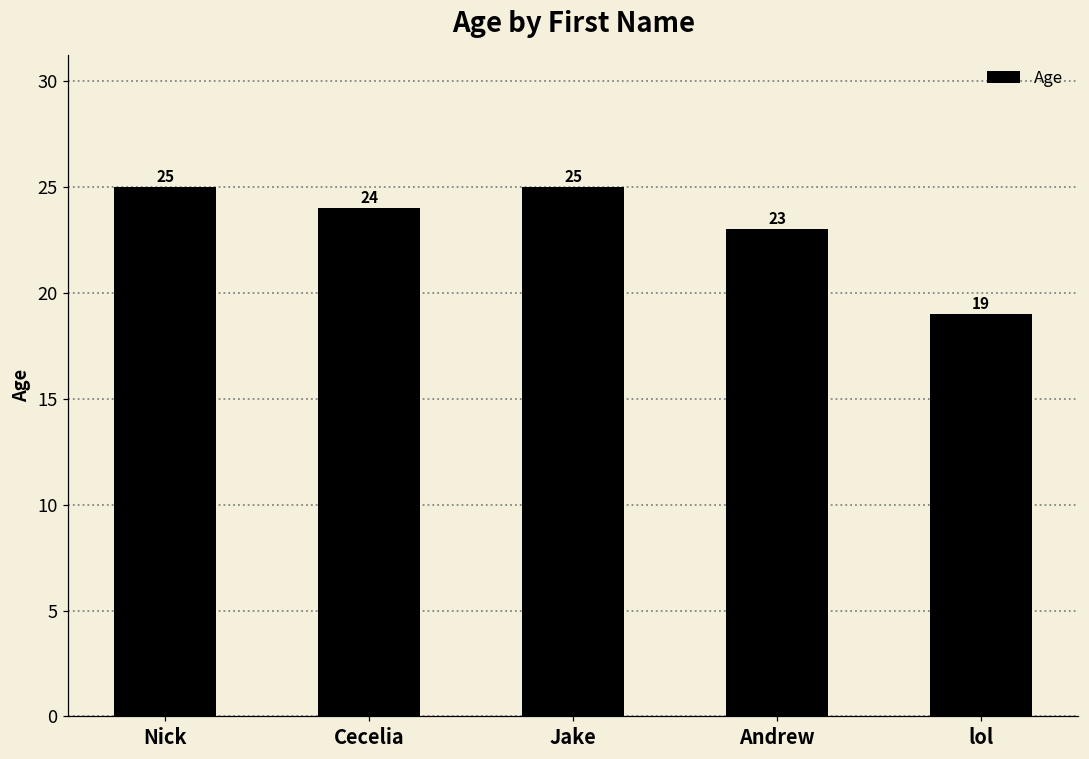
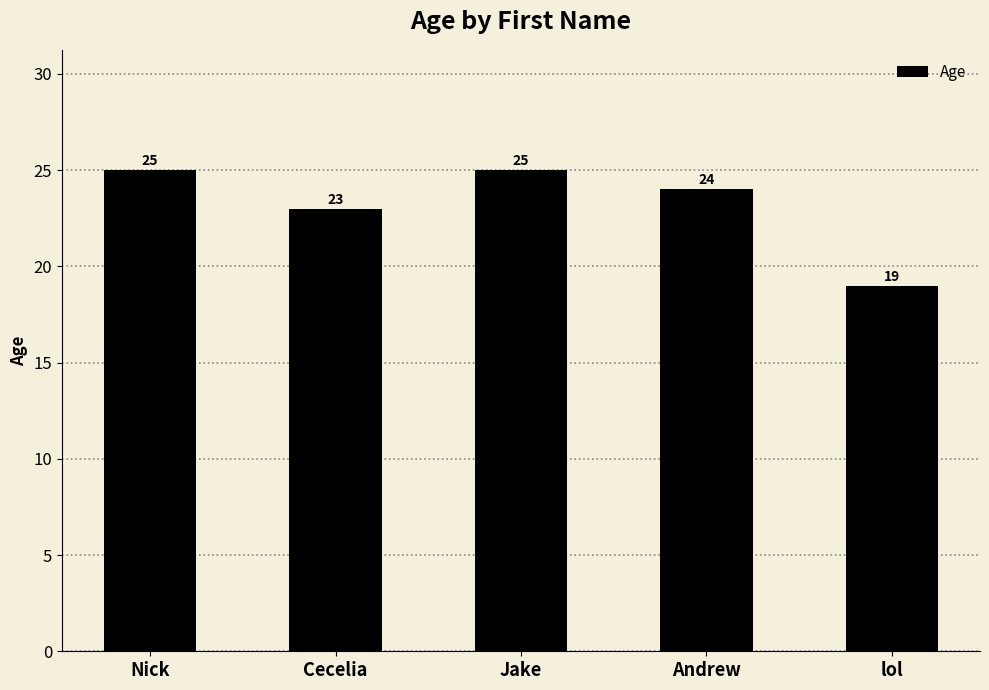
Cecelia: 24 -> 23
Andrew: 23 -> 24
